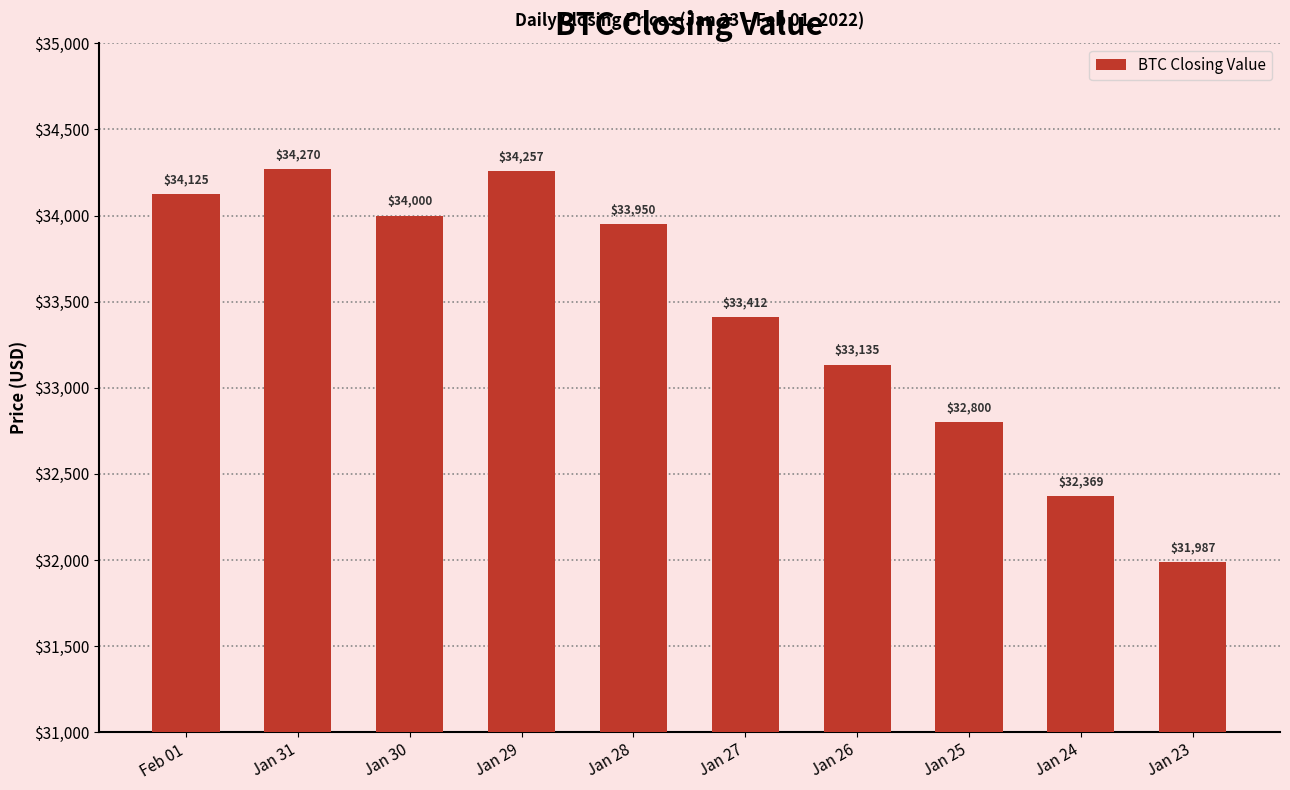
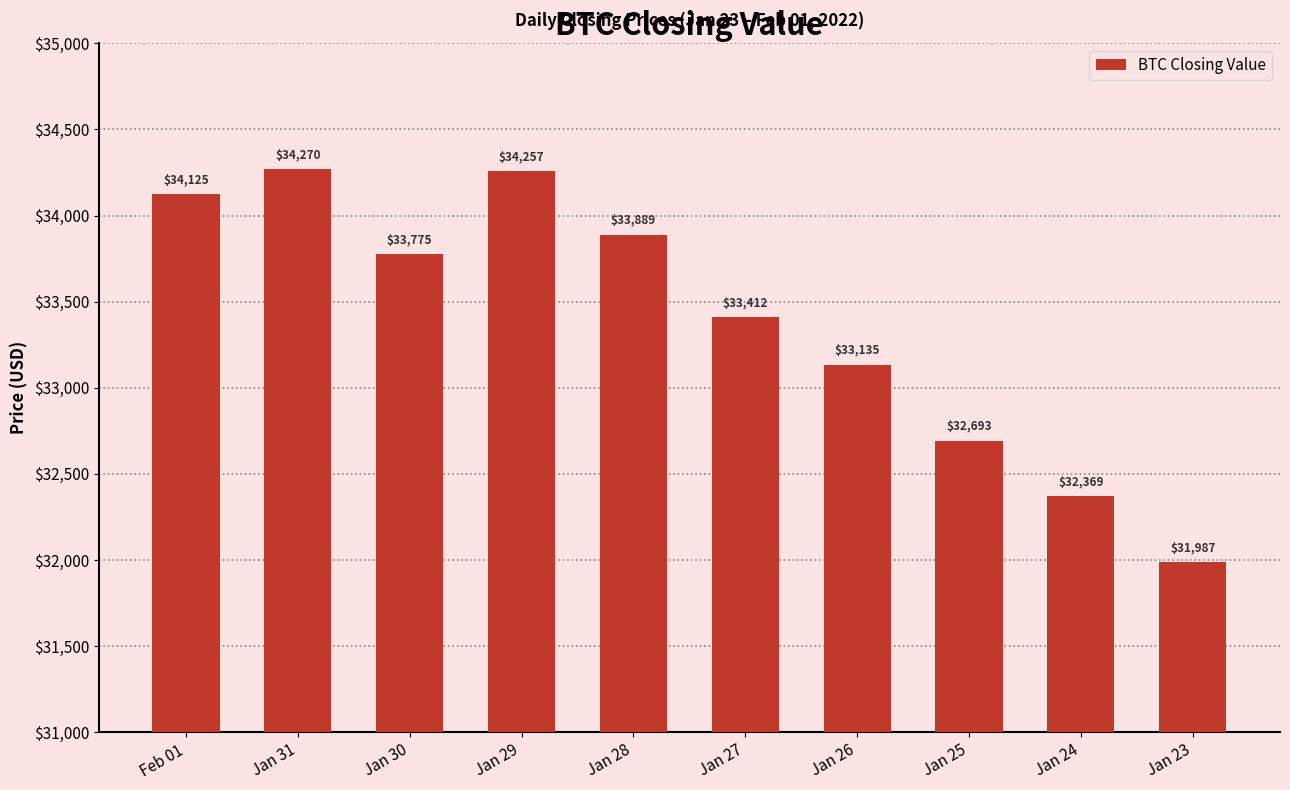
Jan 30: $34,000 -> $33,775
Jan 28: $33,950 -> $33,889
Jan 25: $32,800 -> $32,693
